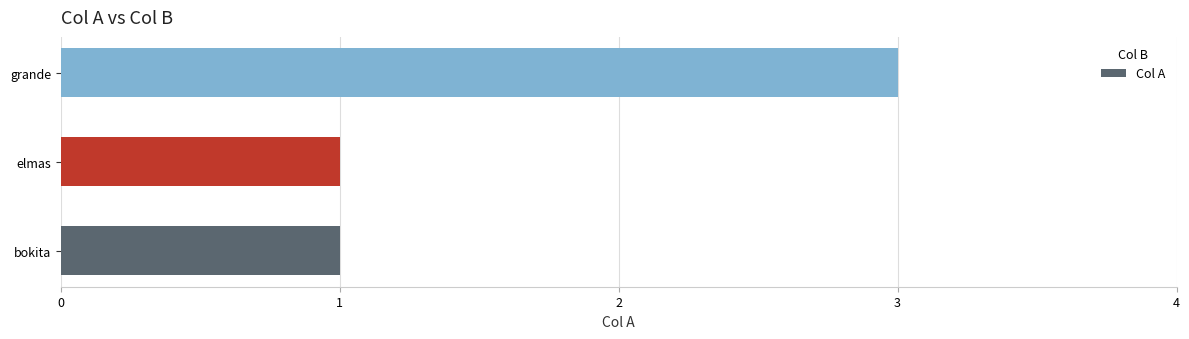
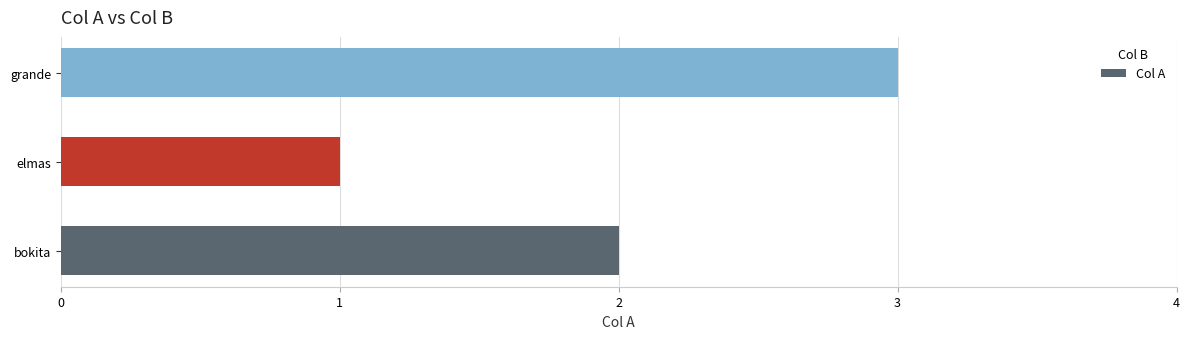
bokita: 1 -> 2
